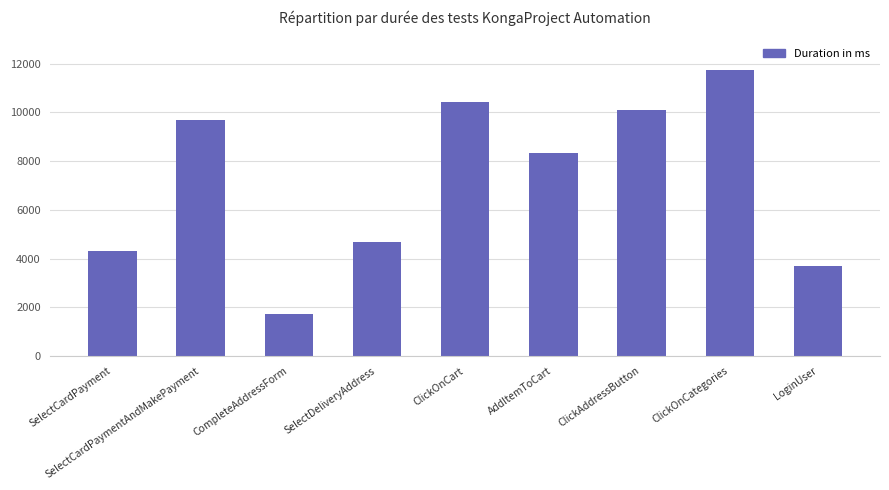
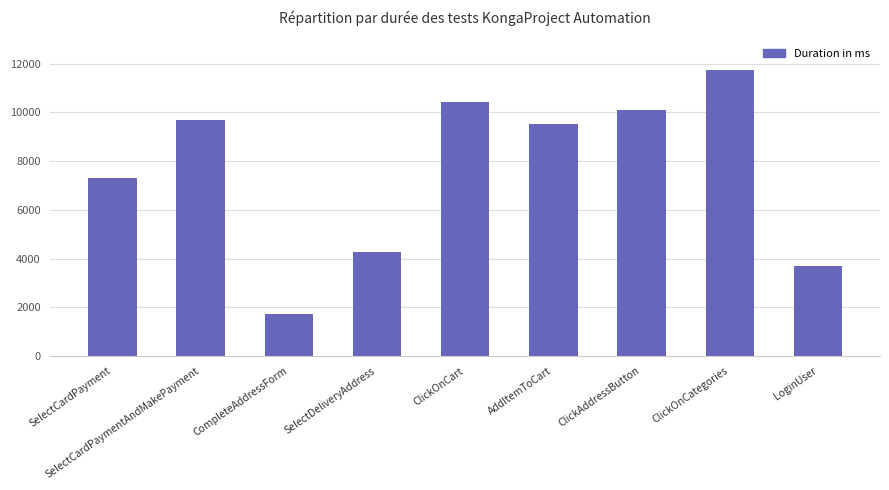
SelectCardPayment: 4300 -> 7300
SelectDeliveryAddress: 4700 -> 4300
AddItemToCart: 8400 -> 9500
